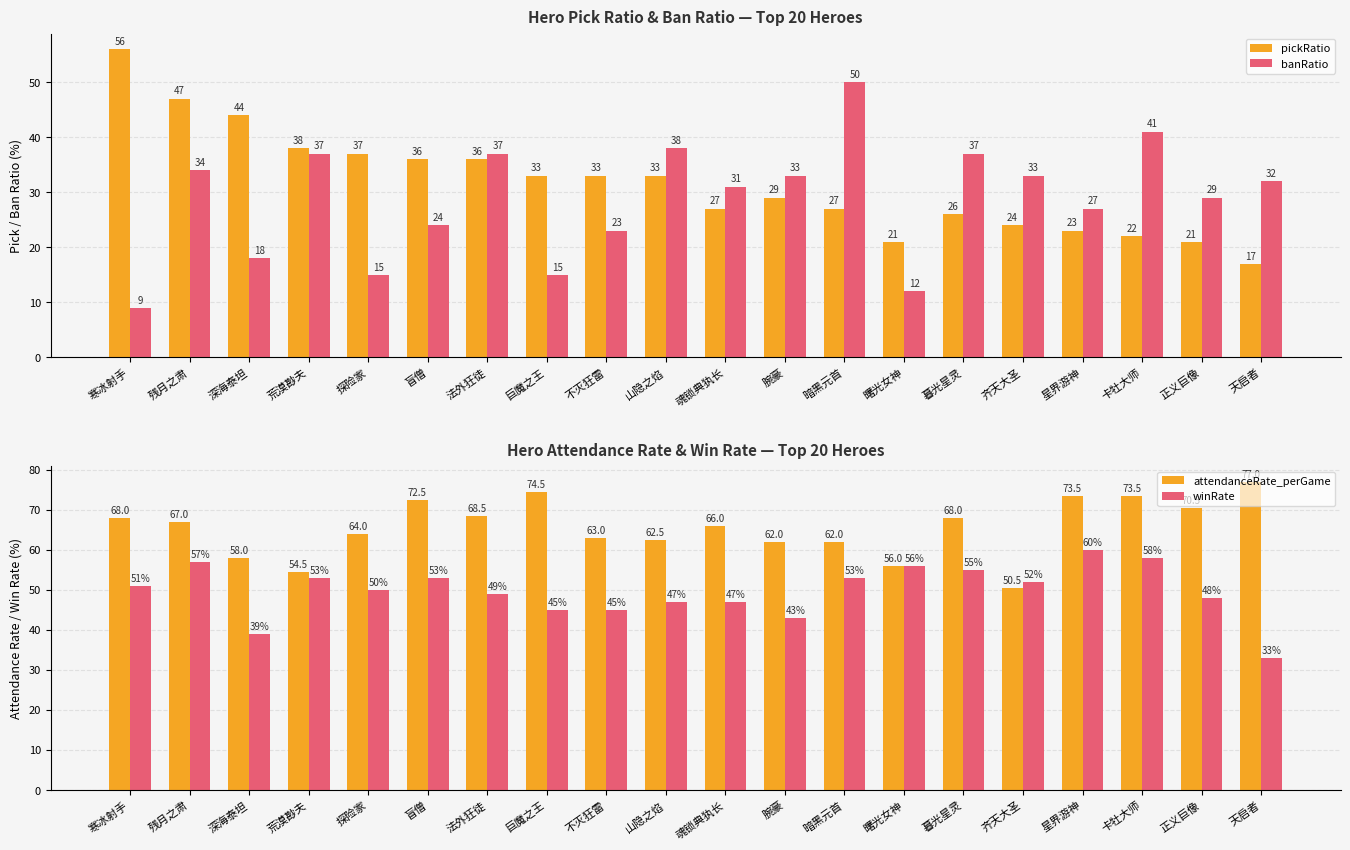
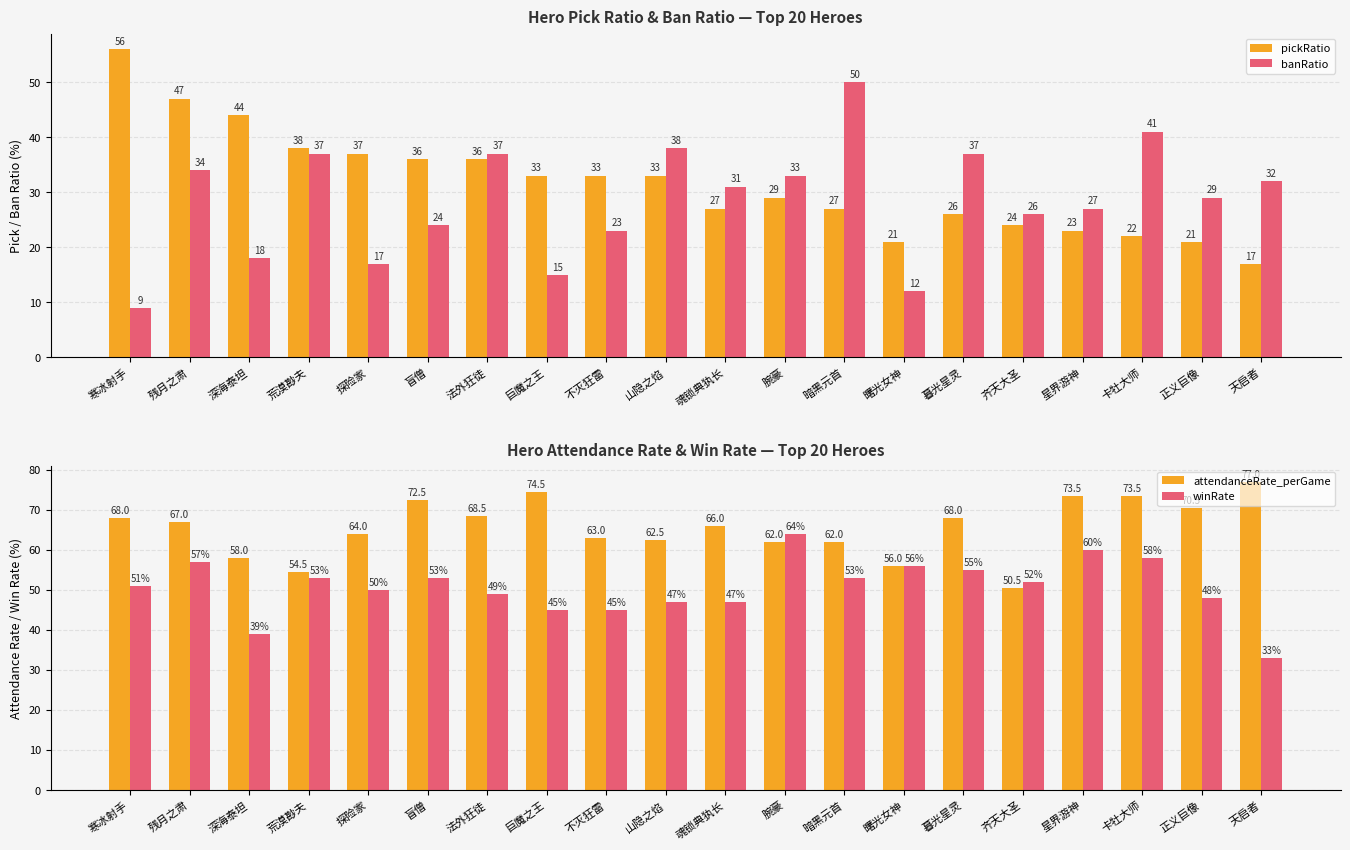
Hero Pick Ratio & Ban Ratio — Top 20 Heroes, banRatio, 探险家: 15 -> 17
Hero Pick Ratio & Ban Ratio — Top 20 Heroes, banRatio, 齐天大圣: 33 -> 26
Hero Attendance Rate & Win Rate — Top 20 Heroes, winRate, 腕豪: 43% -> 64%
